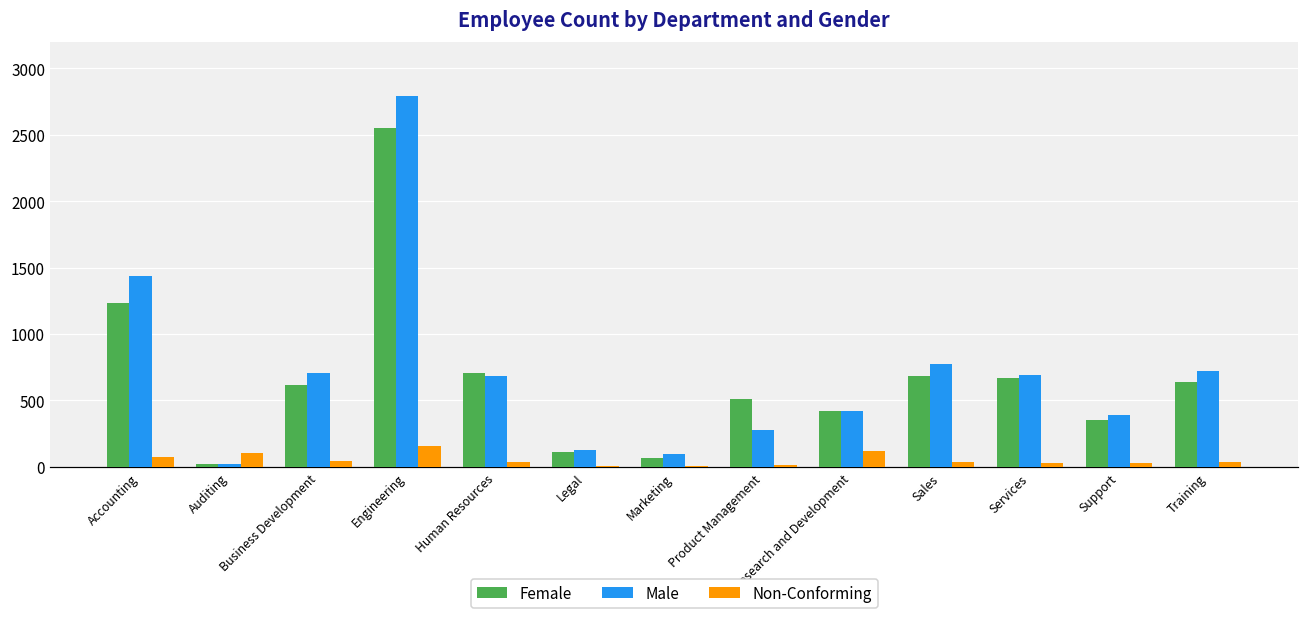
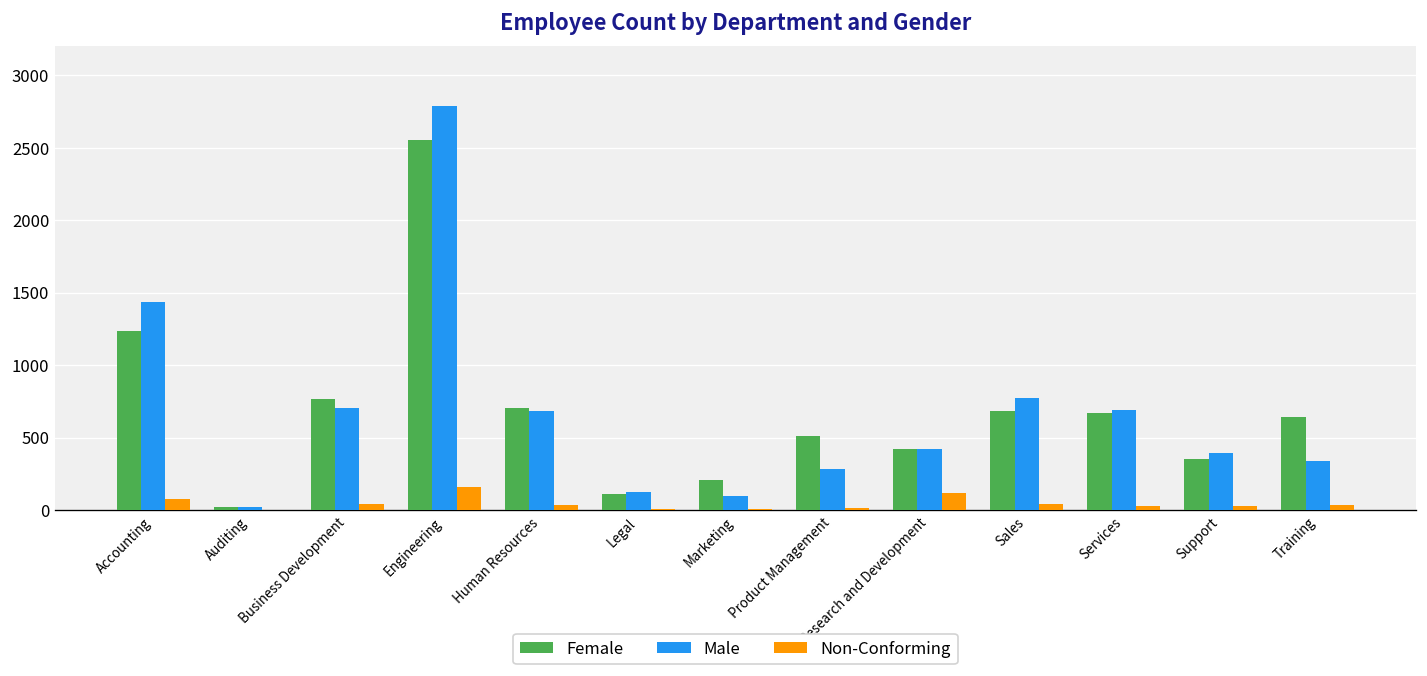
Non-Conforming, Auditing: 110 -> 0
Female, Business Development: 620 -> 770
Female, Marketing: 70 -> 210
Male, Training: 720 -> 340
